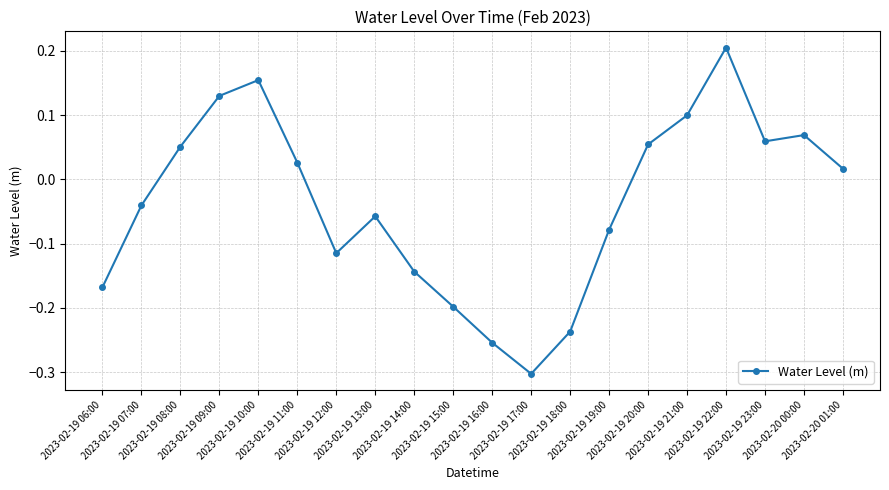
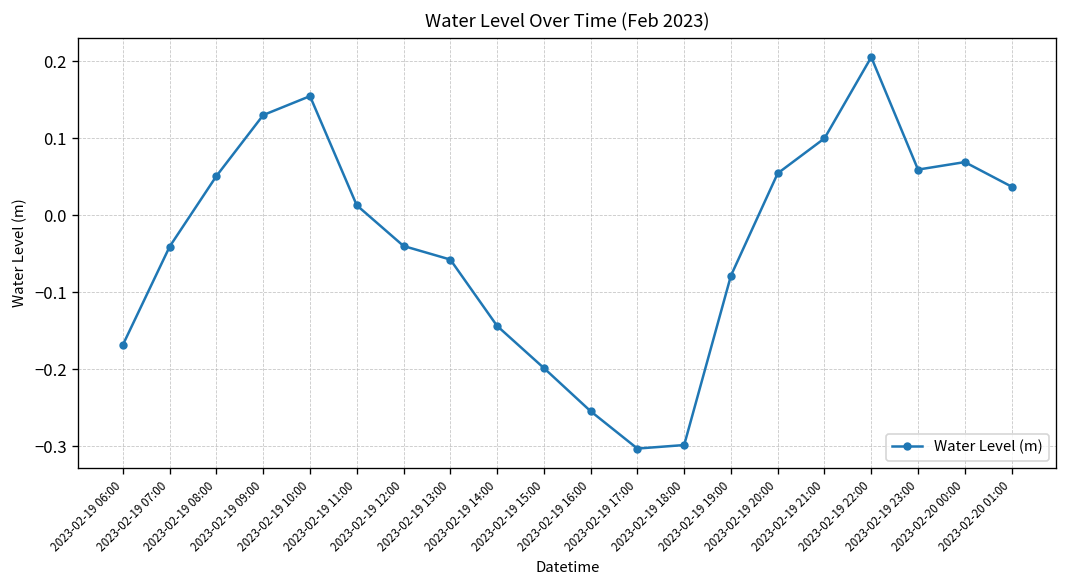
2023-02-19 11:00: 0.03 -> 0.01
2023-02-19 12:00: -0.11 -> -0.04
2023-02-19 18:00: -0.24 -> -0.30
2023-02-20 01:00: 0.02 -> 0.04
